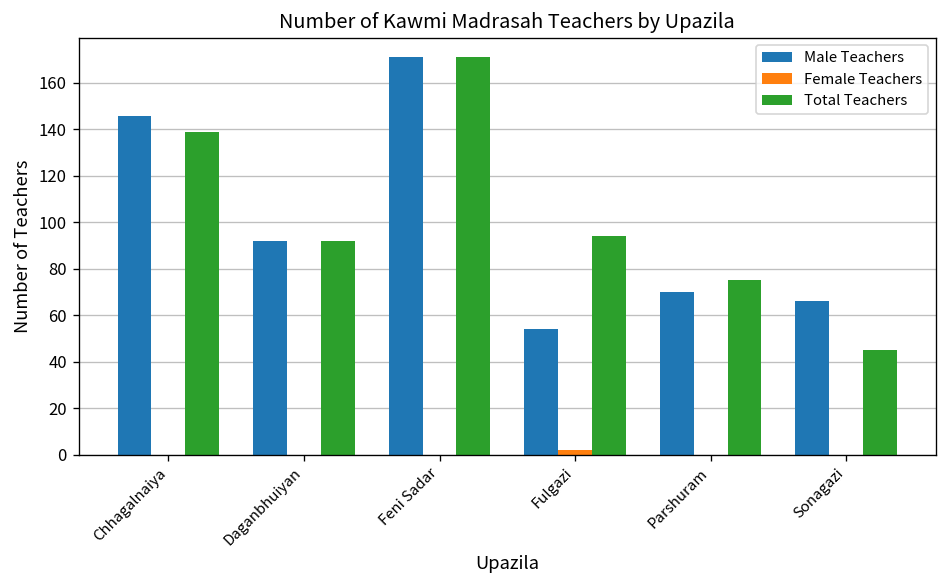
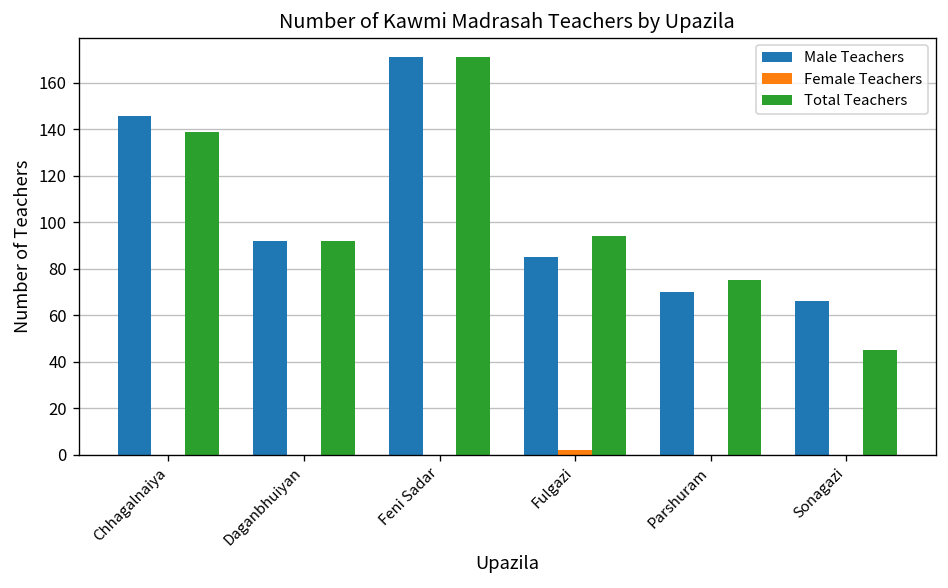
Male Teachers, Fulgazi: 54 -> 85
